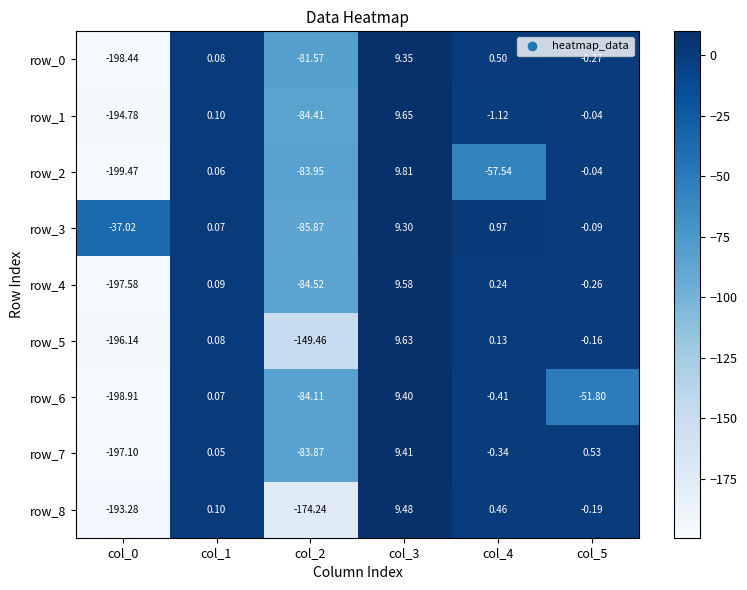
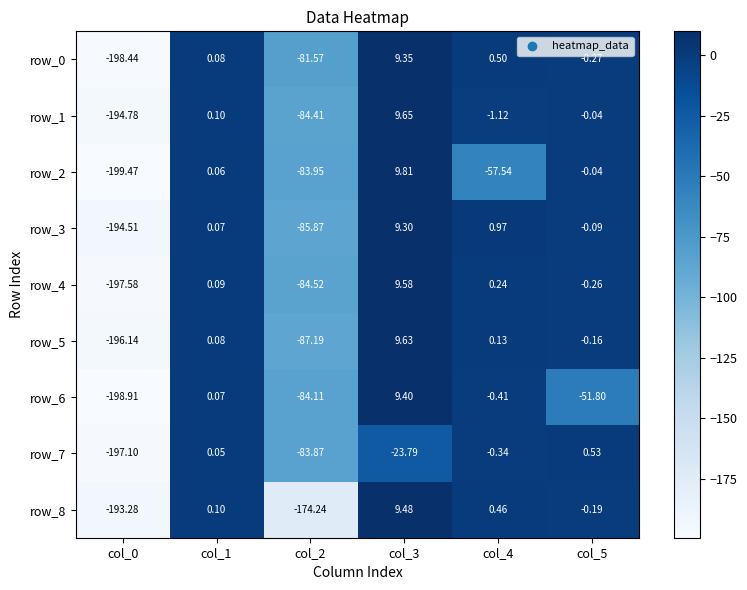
row_3, col_0: -37.02 -> -194.51
row_5, col_2: -149.46 -> -87.19
row_7, col_3: 9.41 -> -23.79
